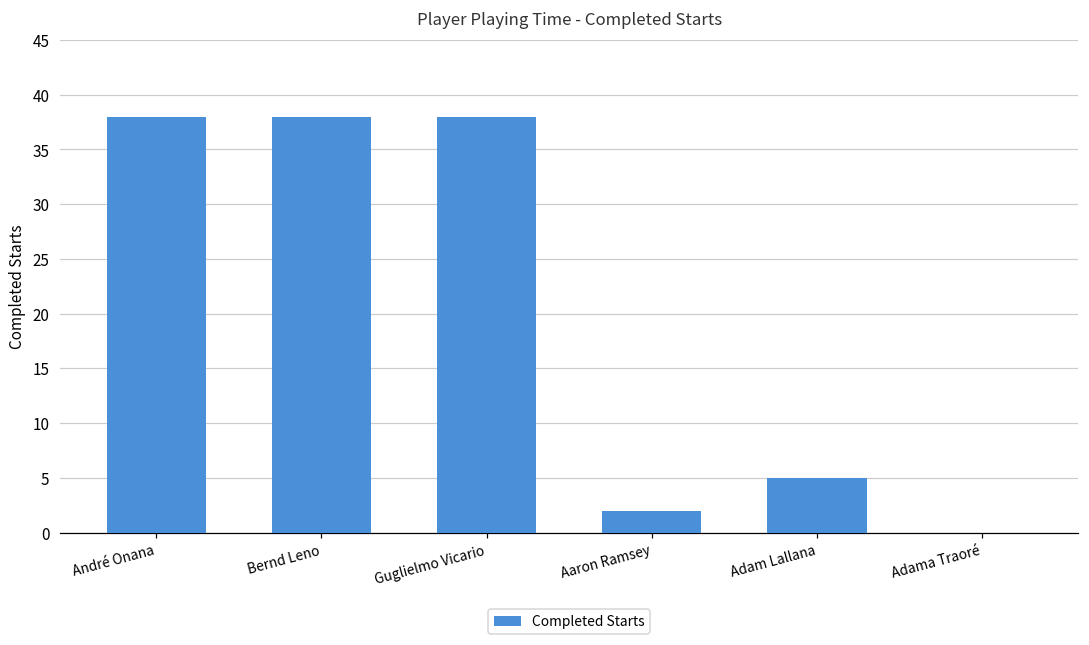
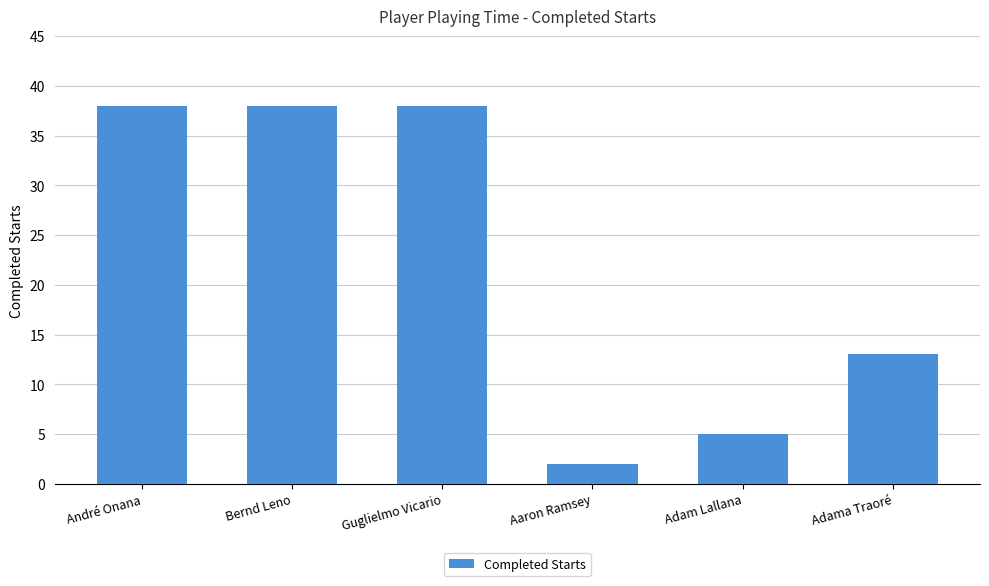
Adama Traoré: 0 -> 13
